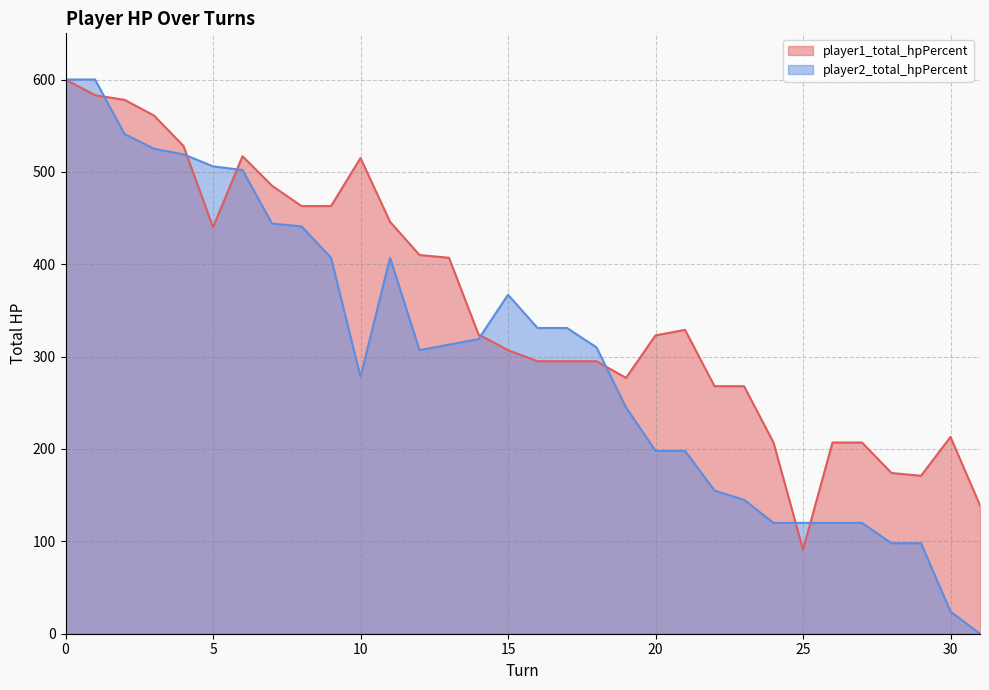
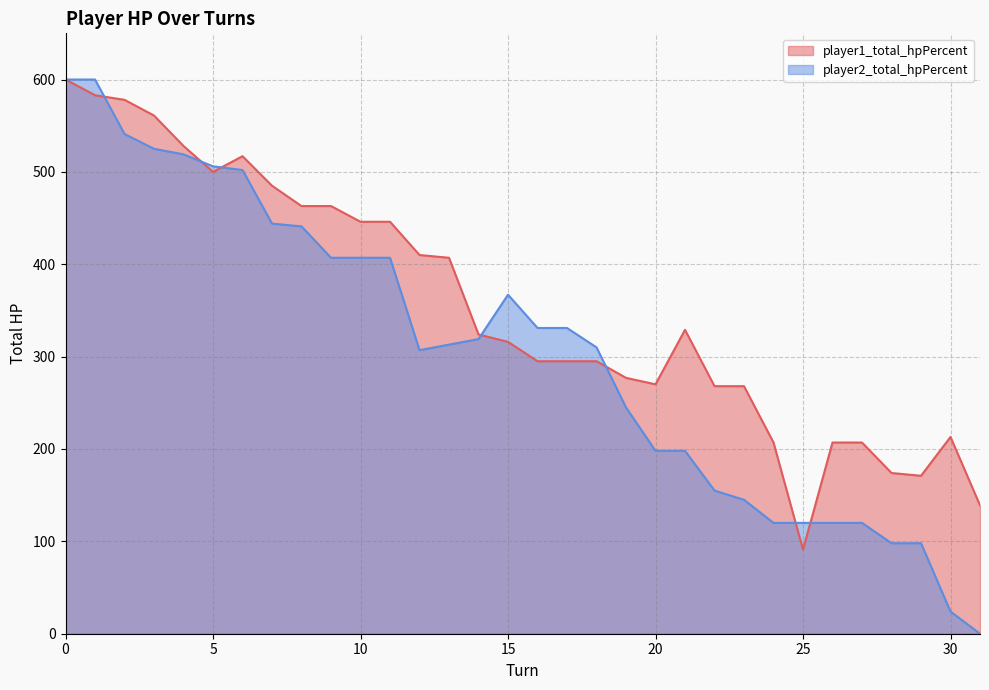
player1_total_hpPercent, 5: 440 -> 500
player1_total_hpPercent, 10: 520 -> 450
player2_total_hpPercent, 10: 280 -> 410
player1_total_hpPercent, 15: 310 -> 320
player1_total_hpPercent, 20: 320 -> 270
